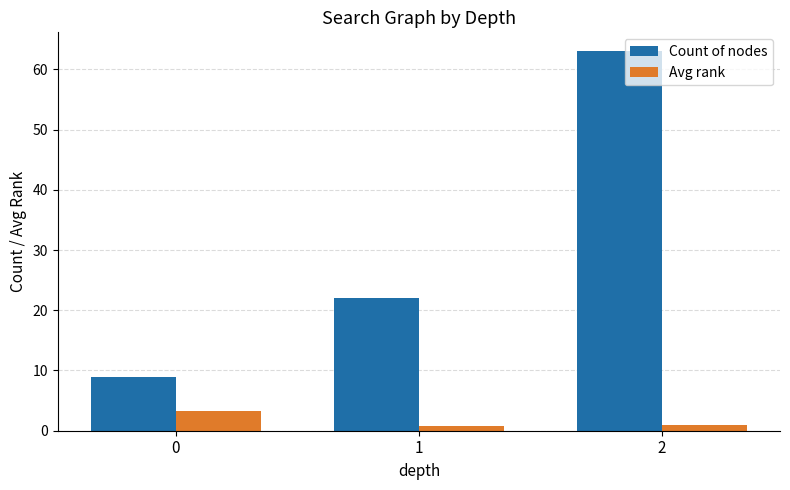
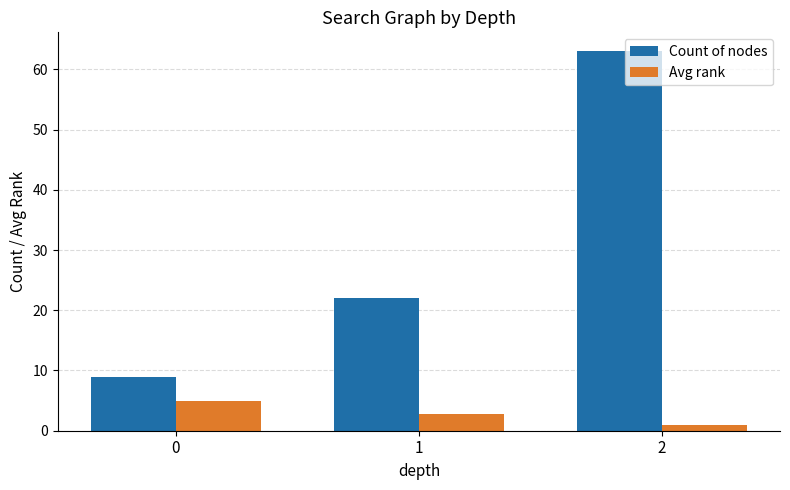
Avg rank, 0: 3 -> 5
Avg rank, 1: 1 -> 3
